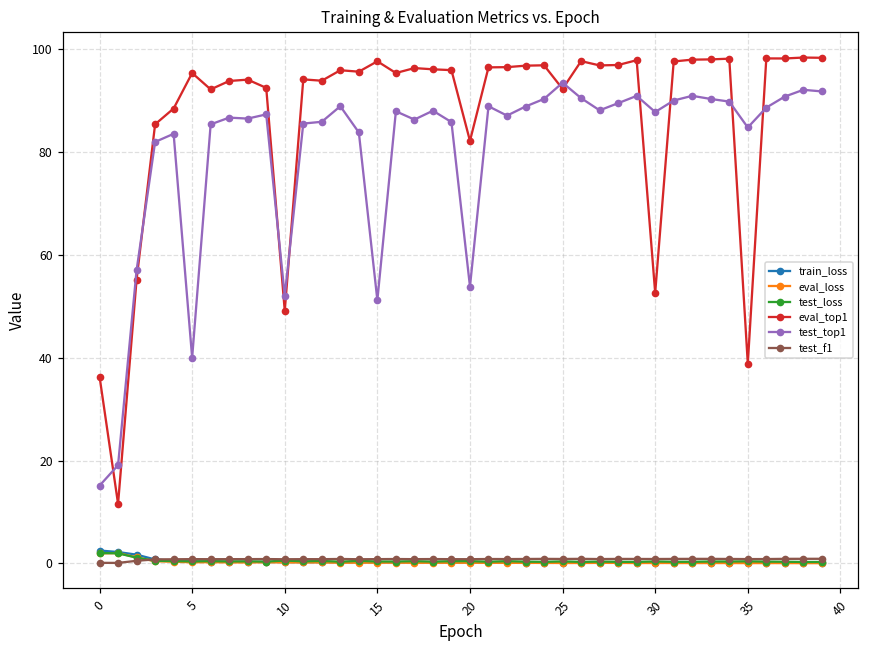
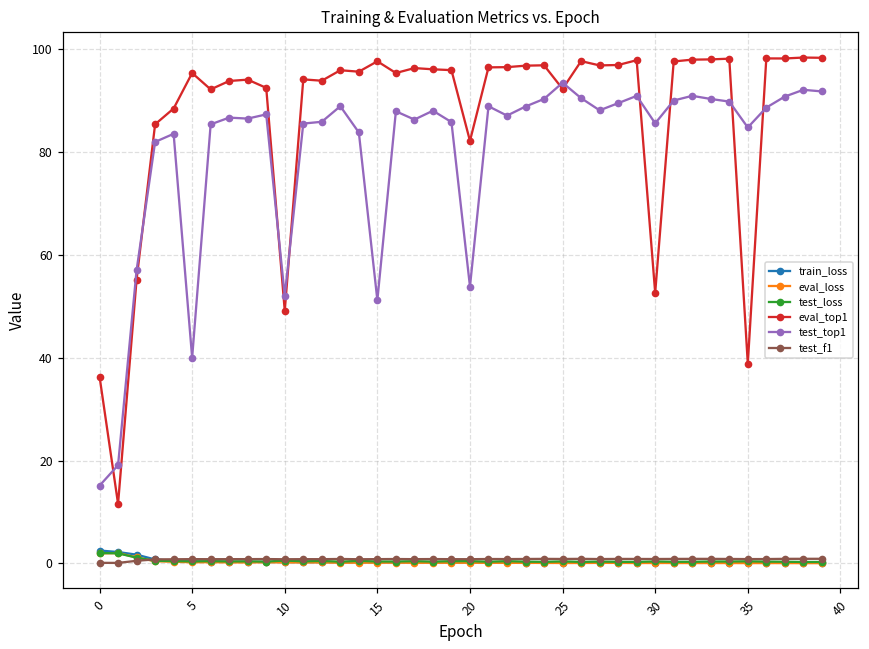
test_top1, 30: 88 -> 86
